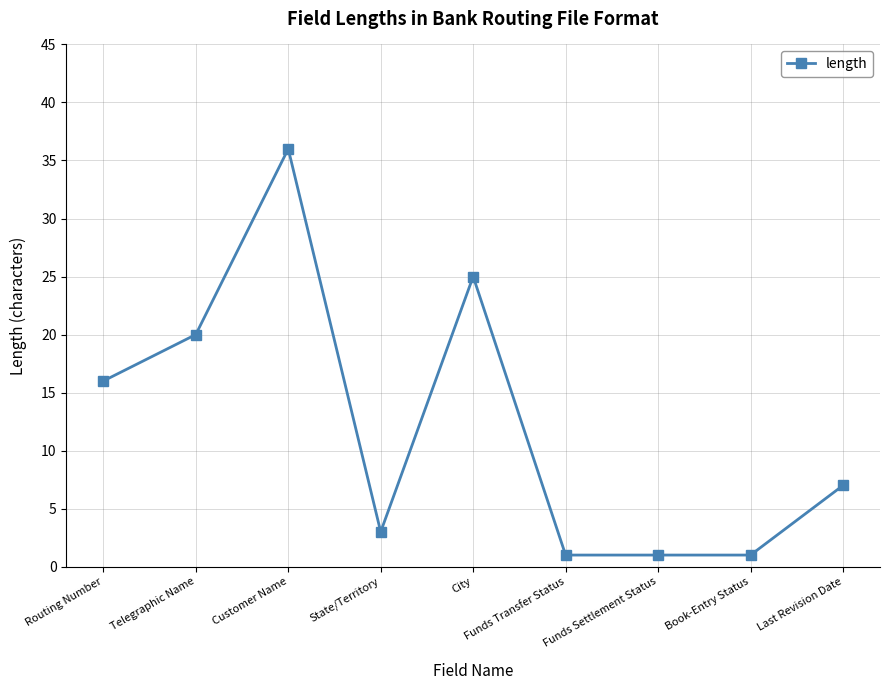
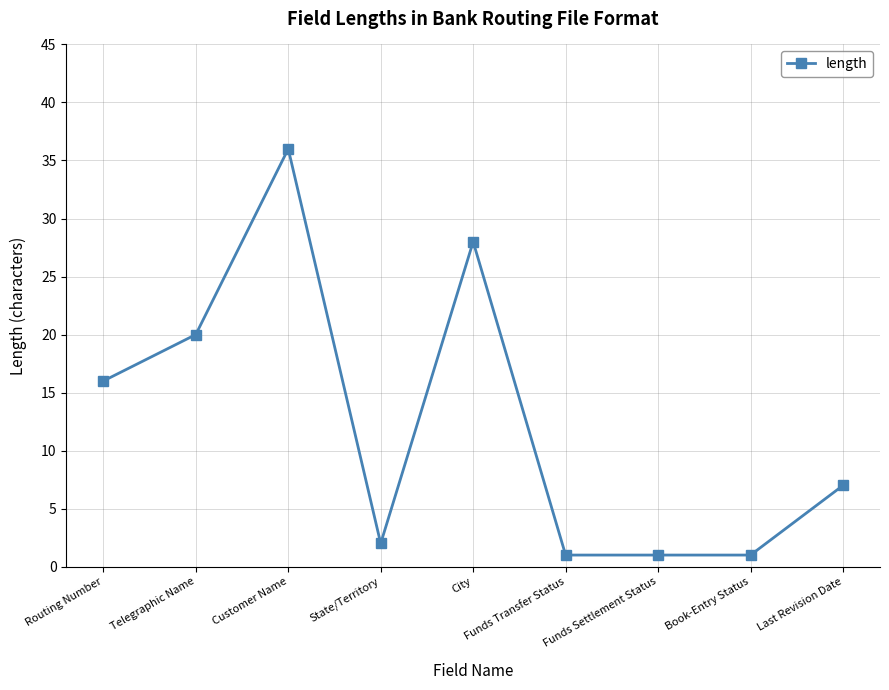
State/Territory: 3 -> 2
City: 25 -> 28
